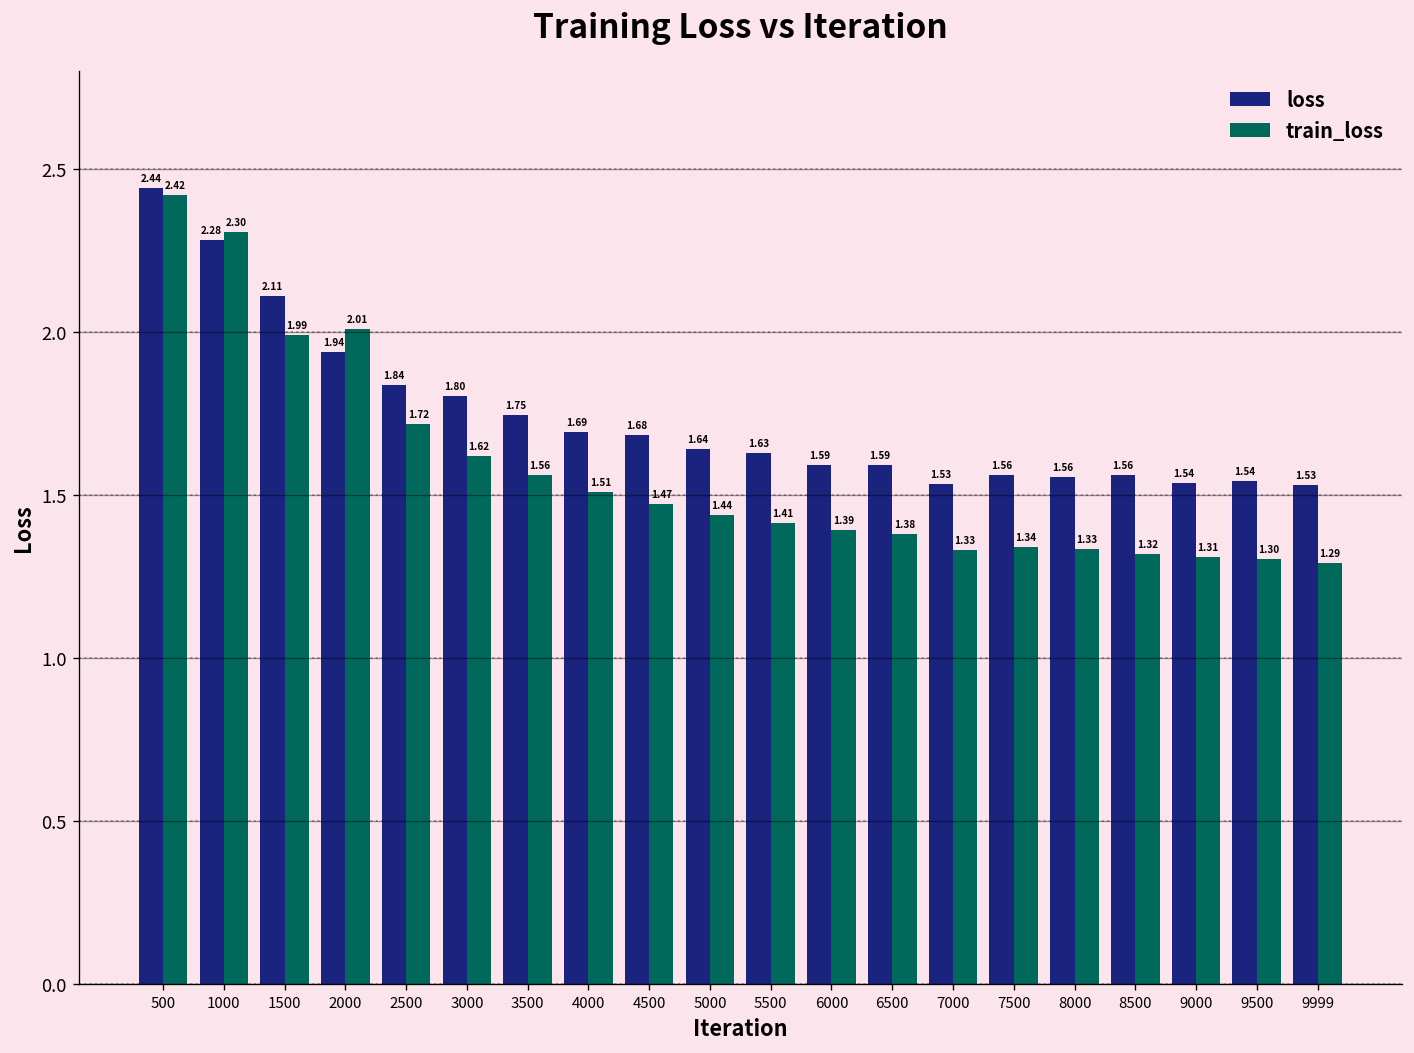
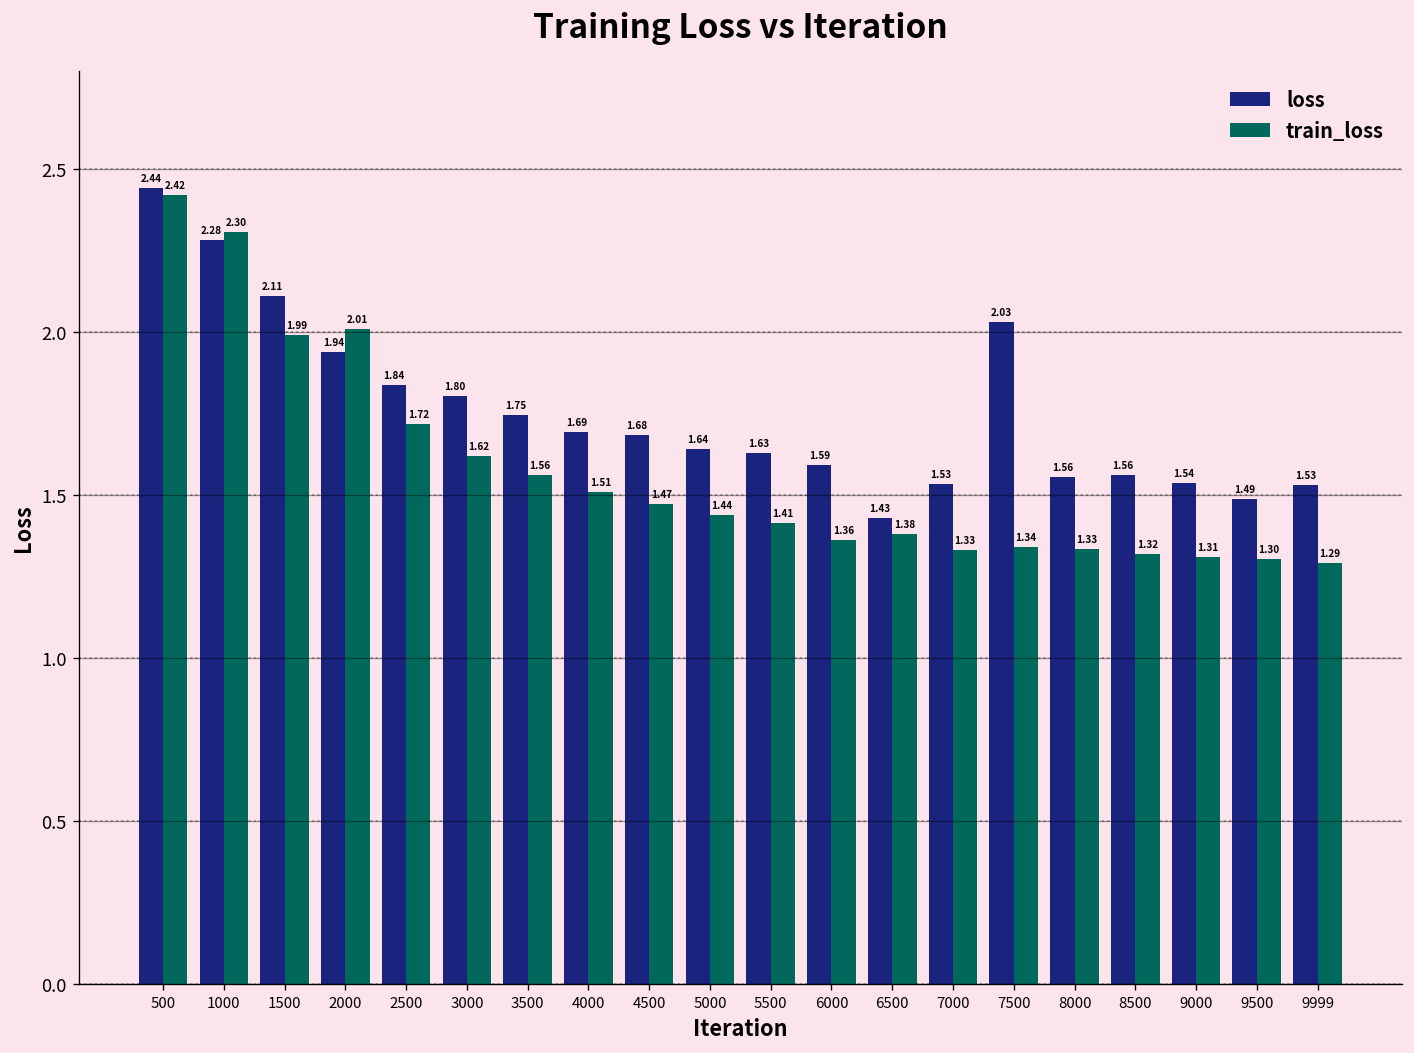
train_loss, 6000: 1.39 -> 1.36
loss, 6500: 1.59 -> 1.43
loss, 7500: 1.56 -> 2.03
loss, 9500: 1.54 -> 1.49
